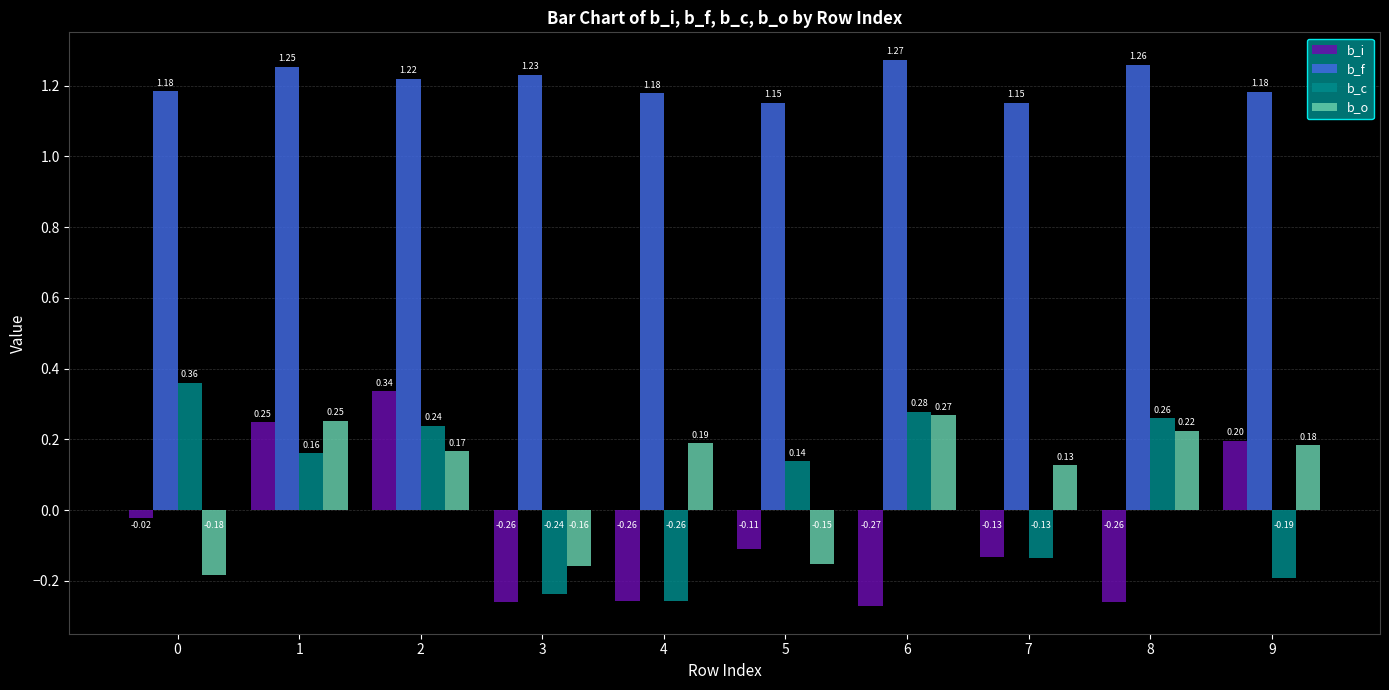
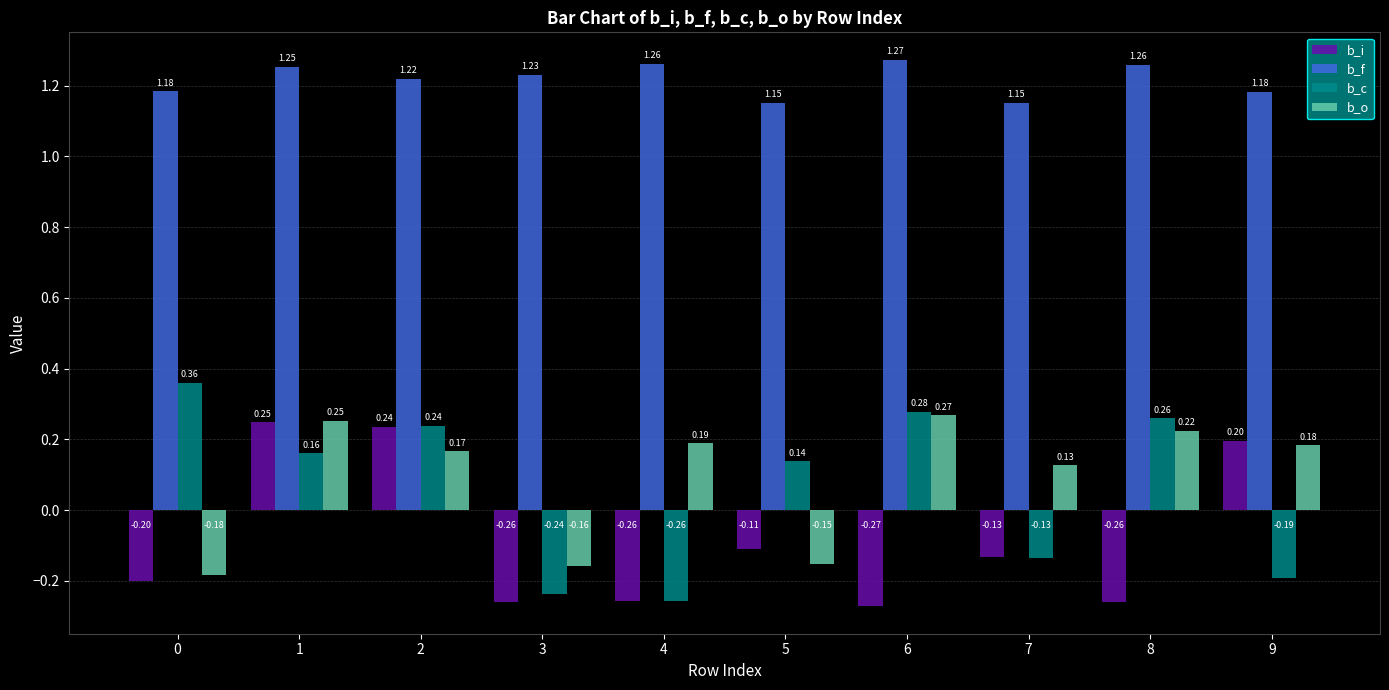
b_i, 0: -0.02 -> -0.20
b_i, 2: 0.34 -> 0.24
b_f, 4: 1.18 -> 1.26
